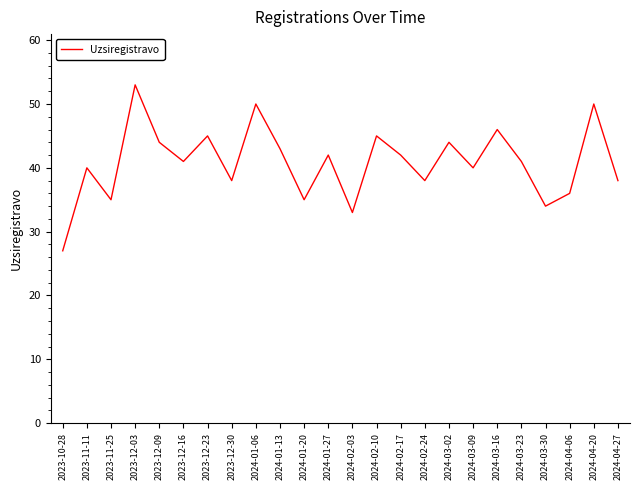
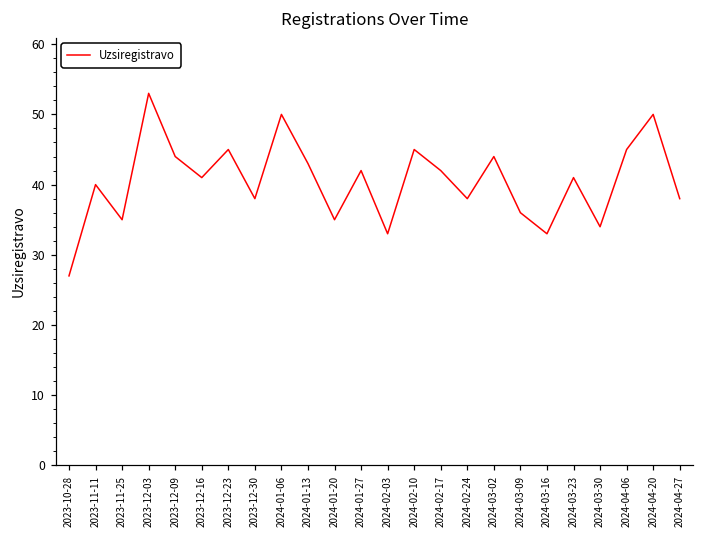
2024-03-09: 40 -> 36
2024-03-16: 46 -> 33
2024-04-06: 36 -> 45
